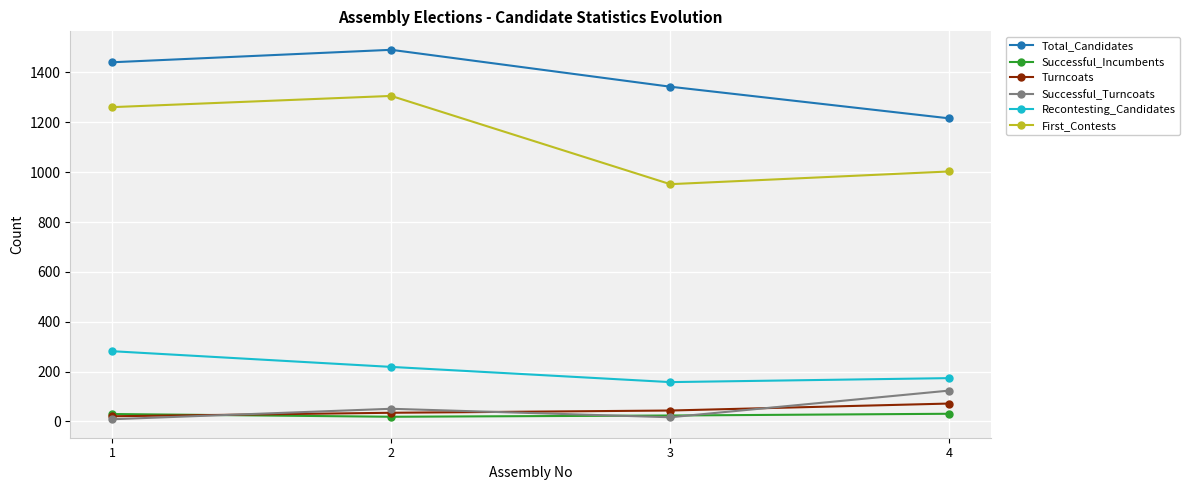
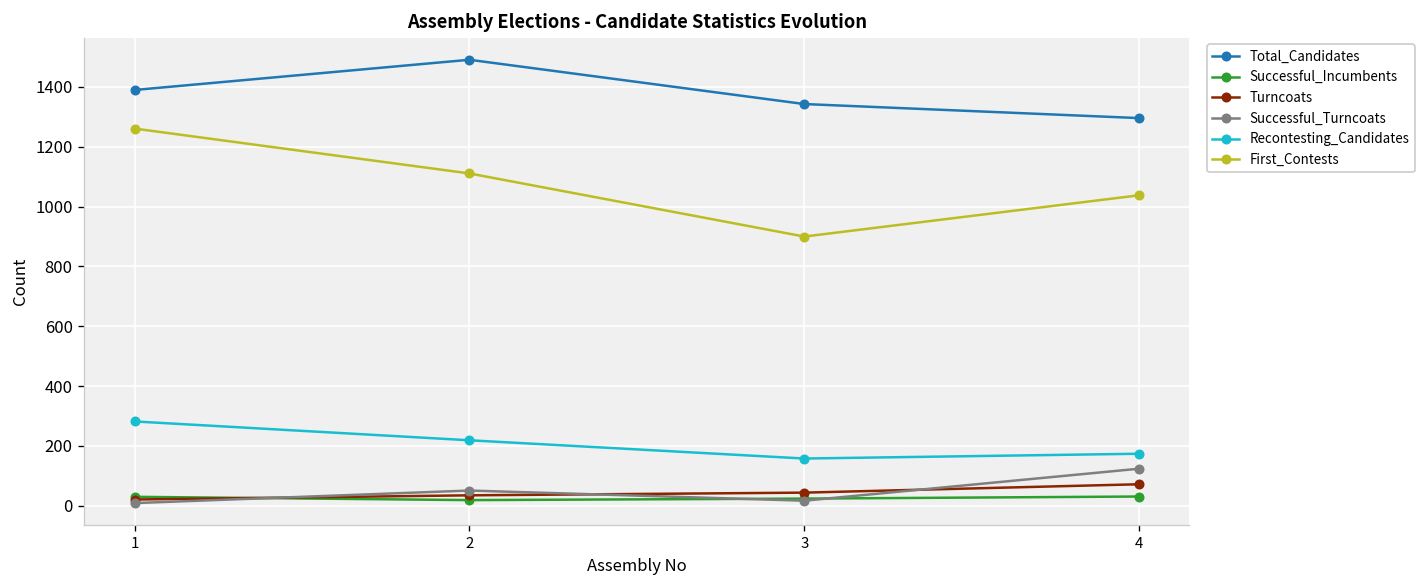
Total_Candidates, 1: 1440 -> 1390
First_Contests, 2: 1310 -> 1110
First_Contests, 3: 950 -> 900
Total_Candidates, 4: 1220 -> 1300
First_Contests, 4: 1000 -> 1040
